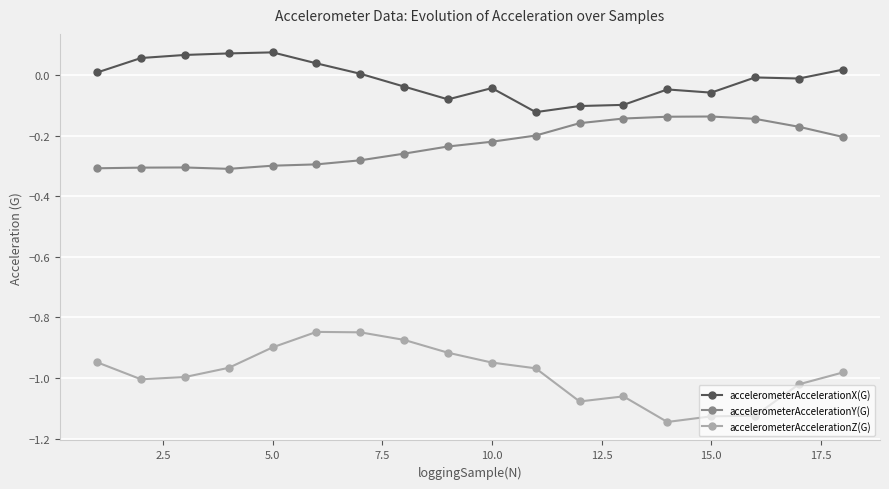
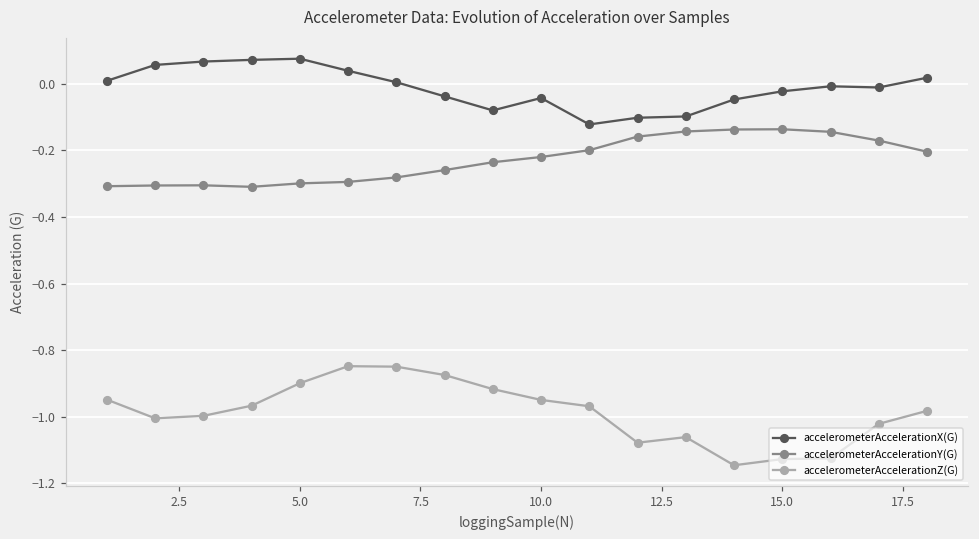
accelerometerAccelerationX(G), 15.0: -0.06 -> -0.02
